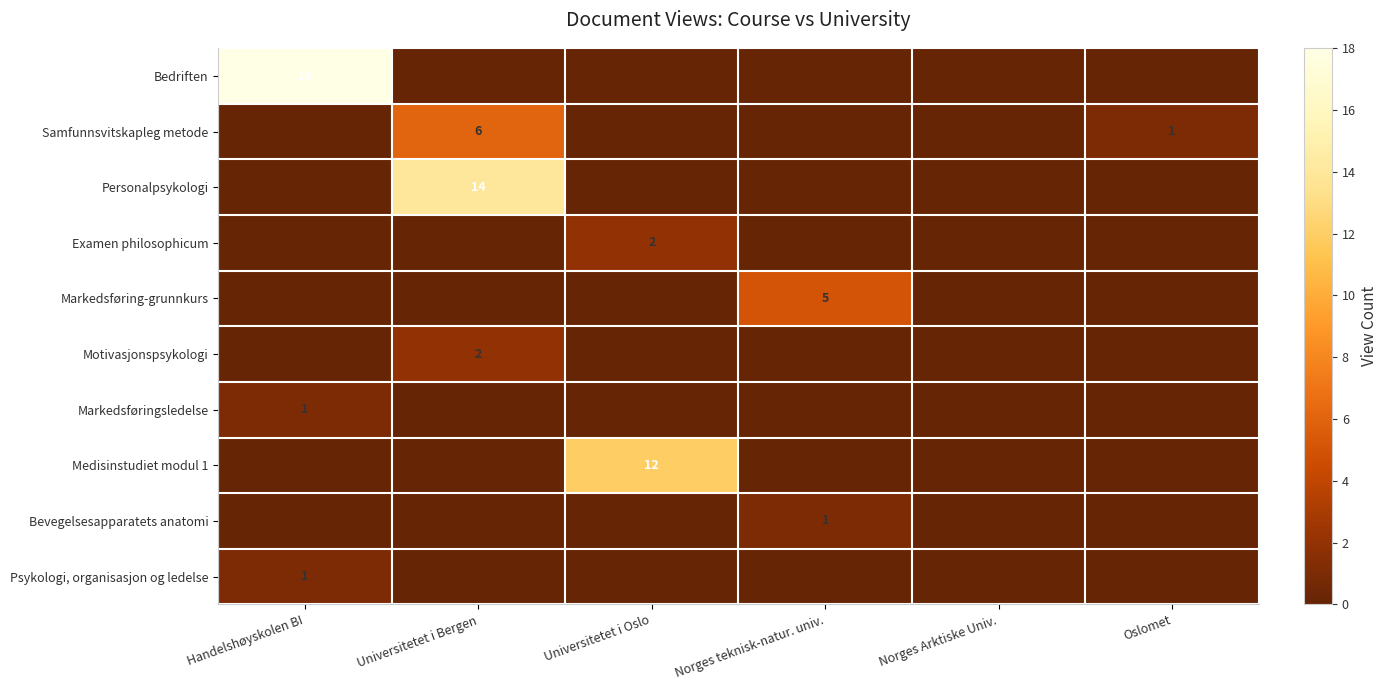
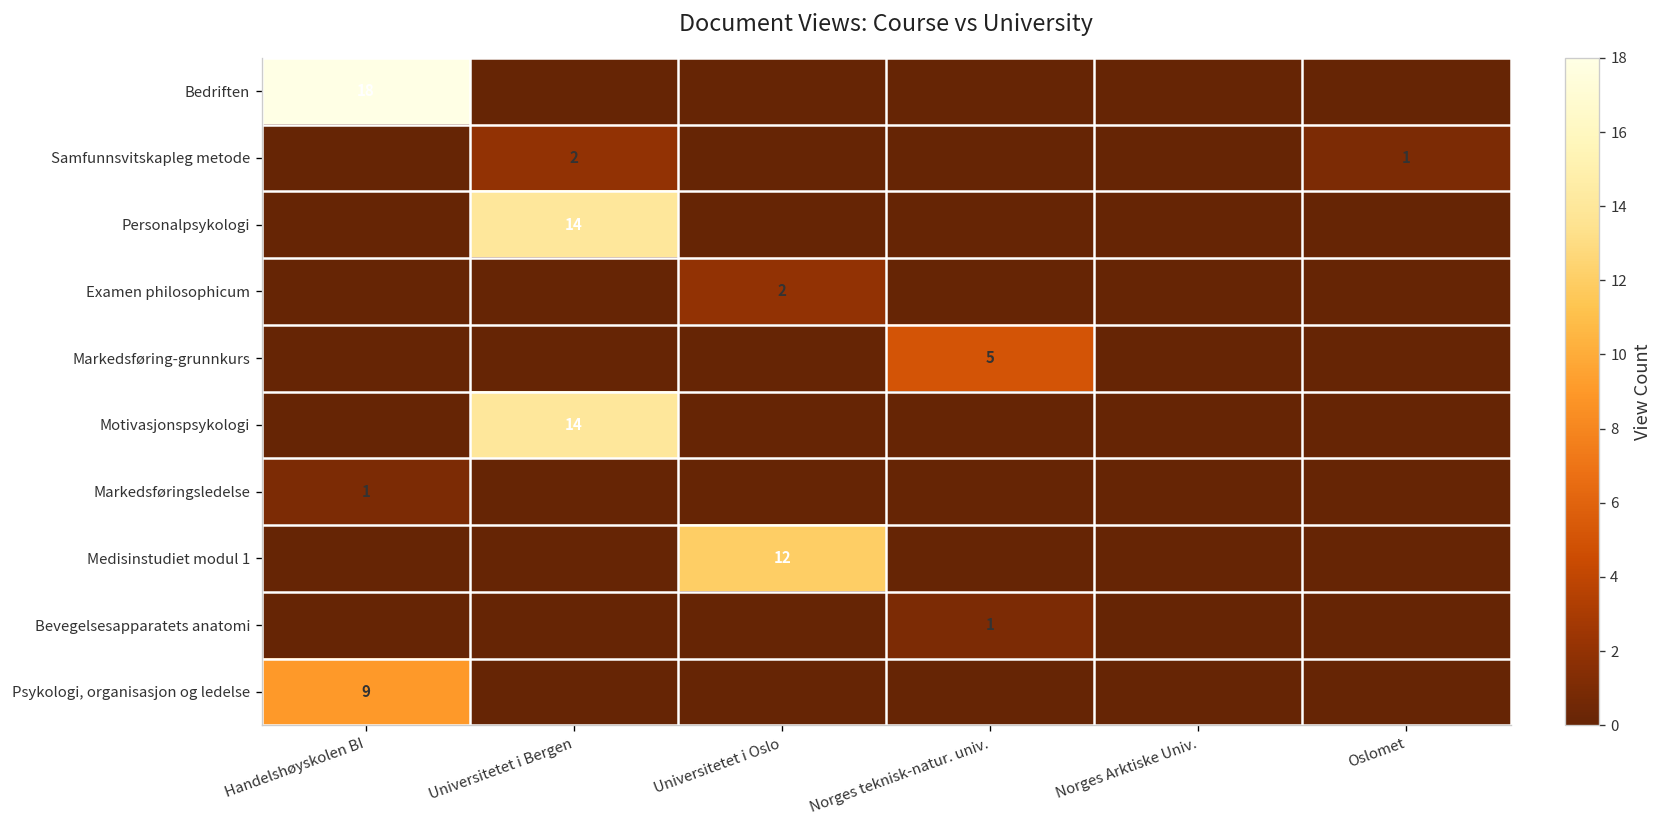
Samfunnsvitskapleg metode, Universitetet i Bergen: 6 -> 2
Motivasjonspsykologi, Universitetet i Bergen: 2 -> 14
Psykologi, organisasjon og ledelse, Handelshøyskolen BI: 1 -> 9
